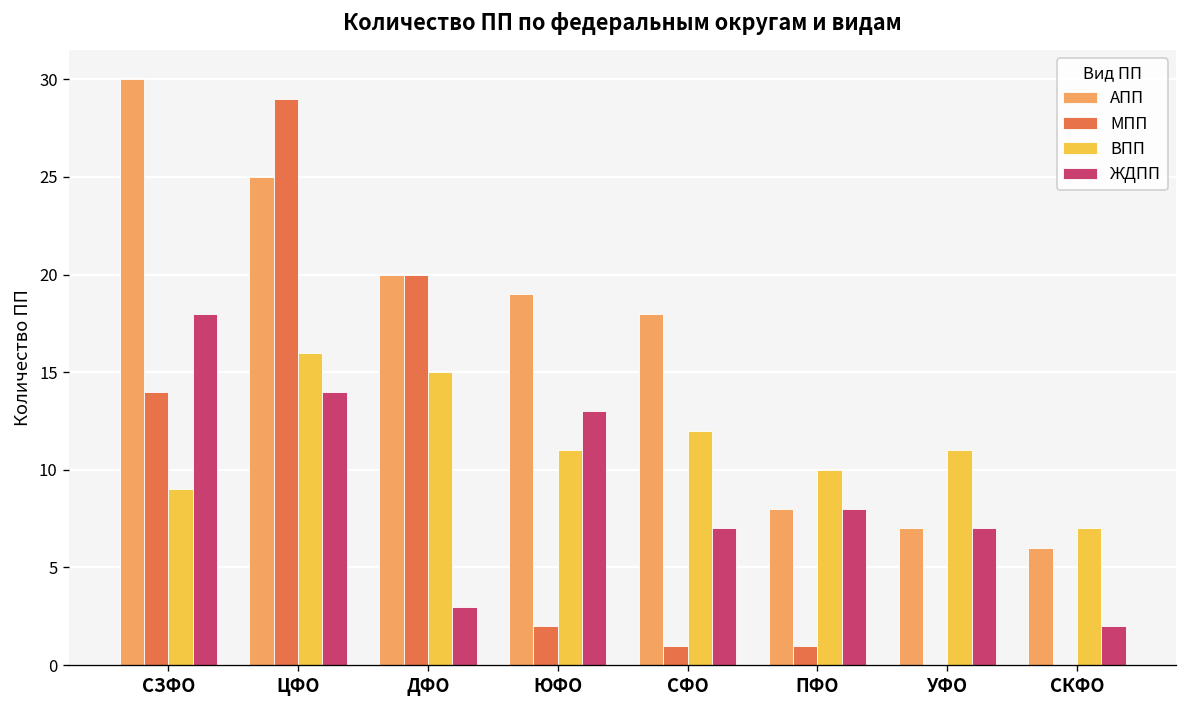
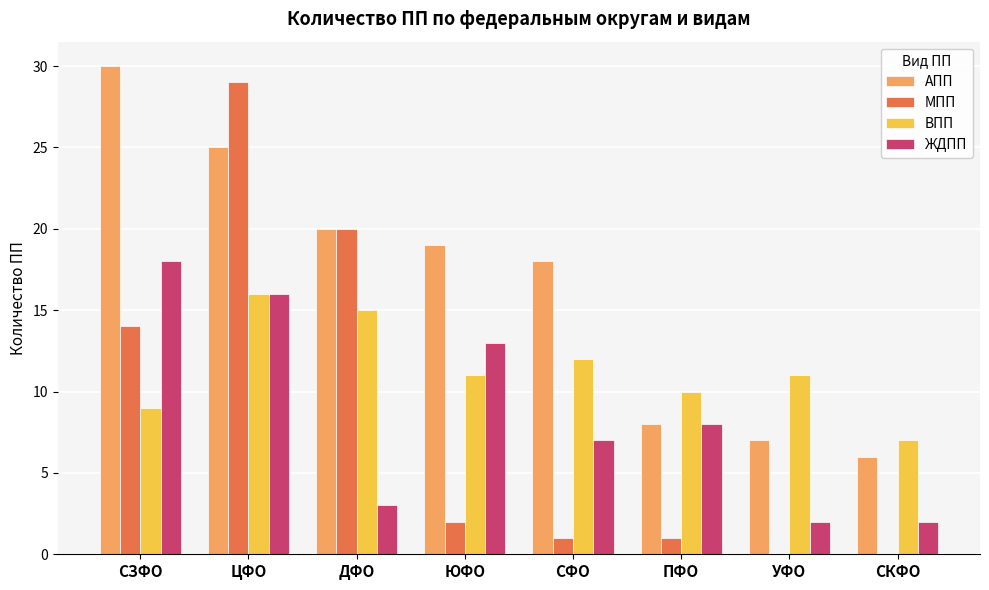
ЖДПП, ЦФО: 14 -> 16
ЖДПП, УФО: 7 -> 2
